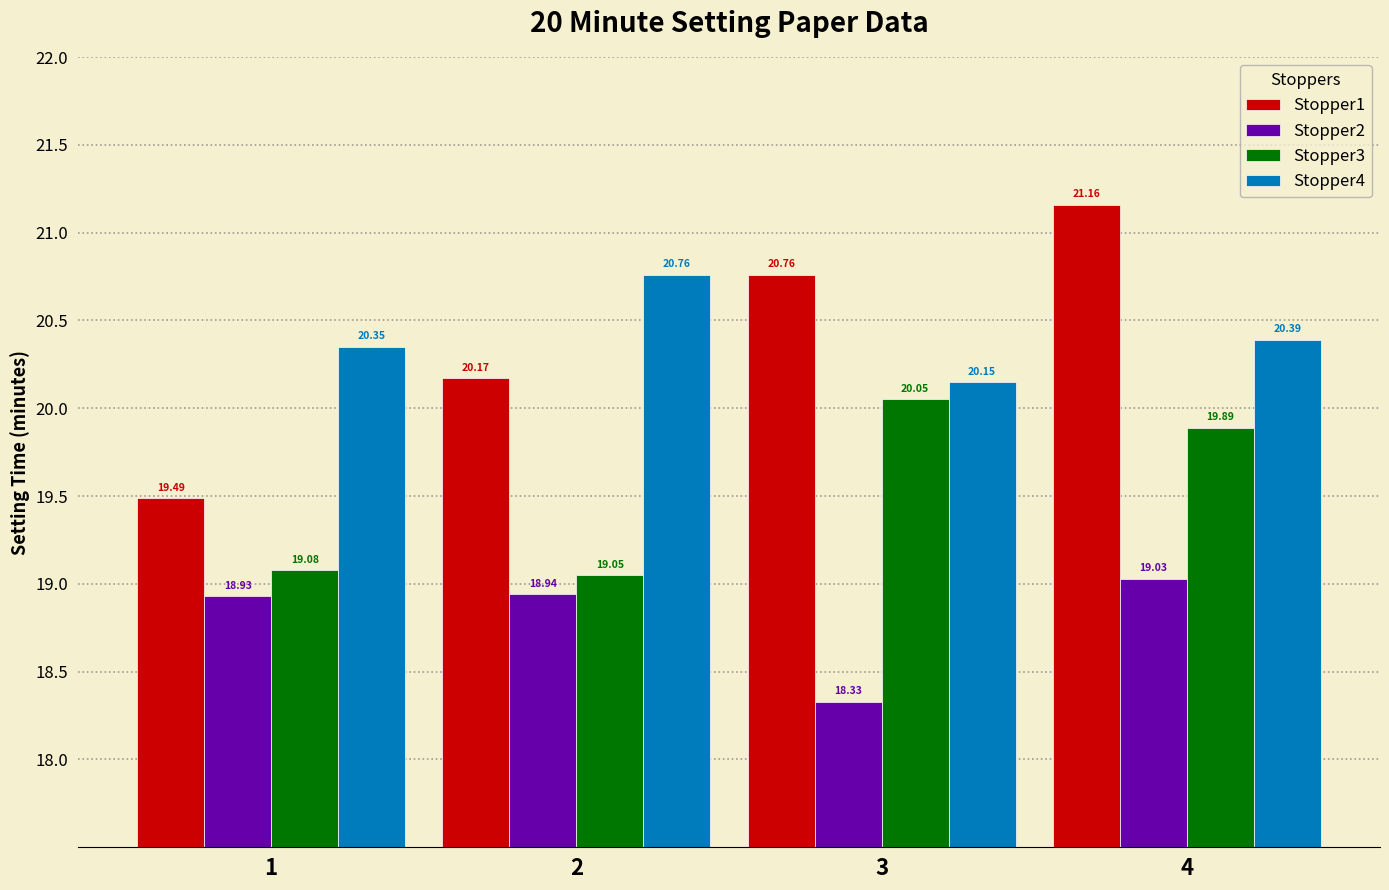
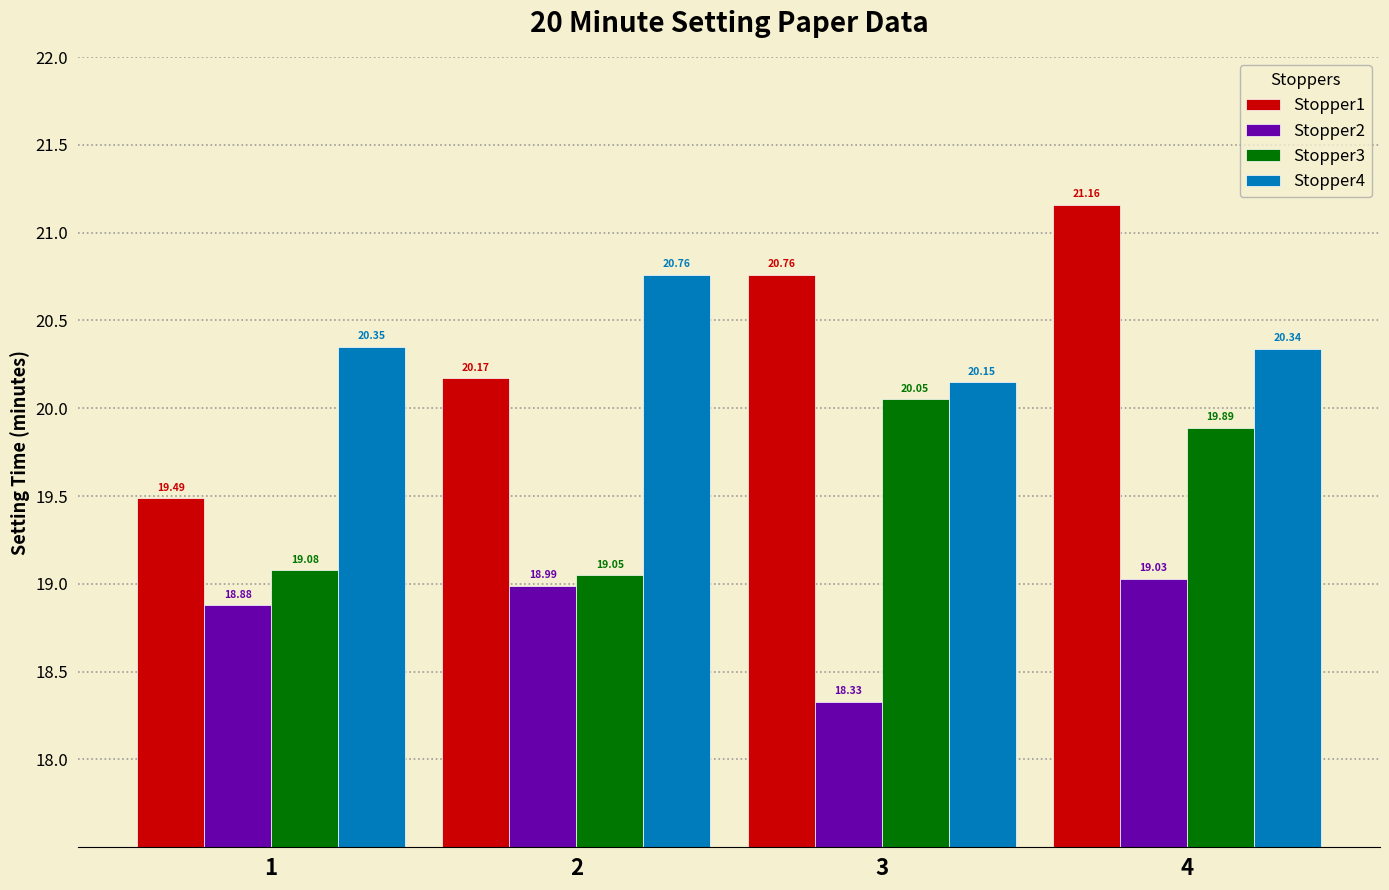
Stopper2, 1: 18.93 -> 18.88
Stopper2, 2: 18.94 -> 18.99
Stopper4, 4: 20.39 -> 20.34
